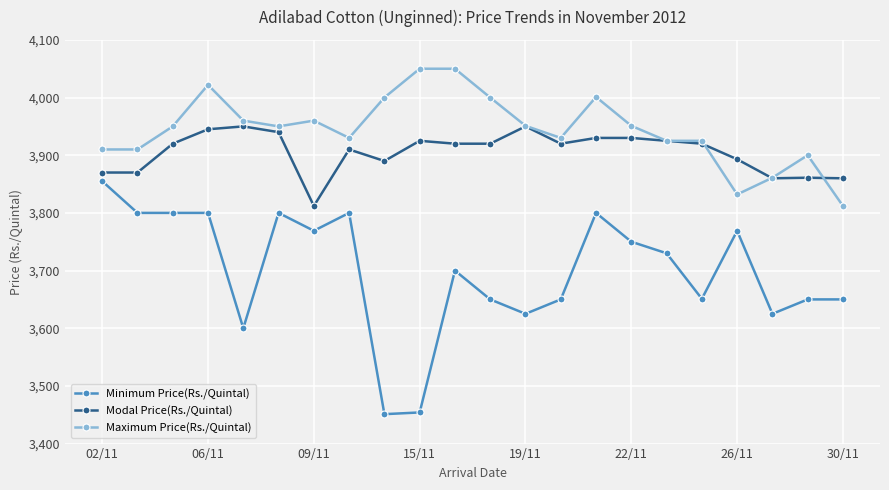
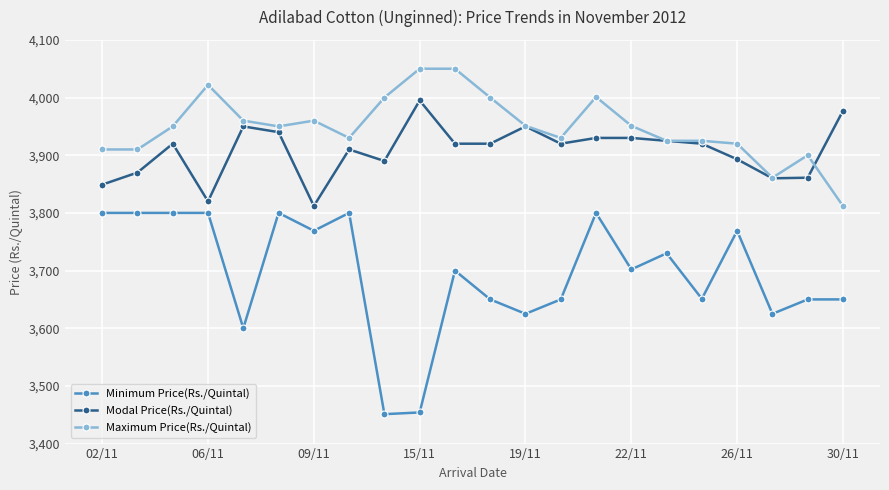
Minimum Price(Rs./Quintal), 02/11: 3,860 -> 3,800
Modal Price(Rs./Quintal), 02/11: 3,870 -> 3,850
Modal Price(Rs./Quintal), 06/11: 3,950 -> 3,820
Modal Price(Rs./Quintal), 15/11: 3,930 -> 4,000
Minimum Price(Rs./Quintal), 22/11: 3,750 -> 3,700
Maximum Price(Rs./Quintal), 26/11: 3,830 -> 3,920
Modal Price(Rs./Quintal), 30/11: 3,860 -> 3,980
